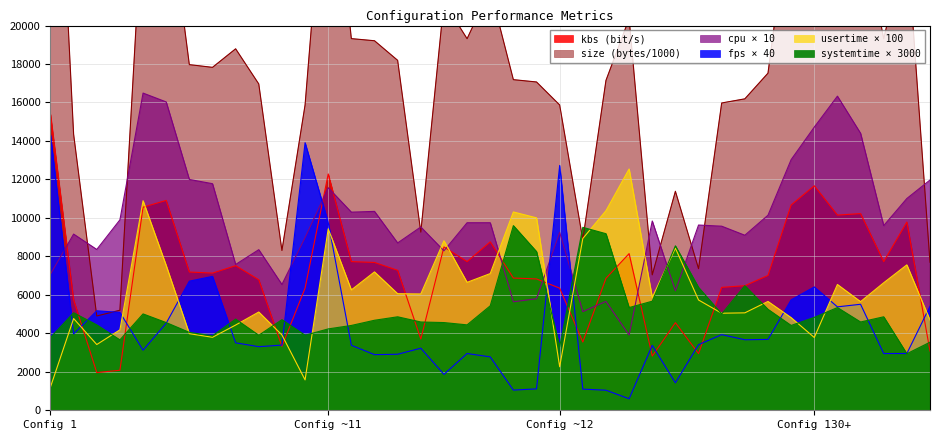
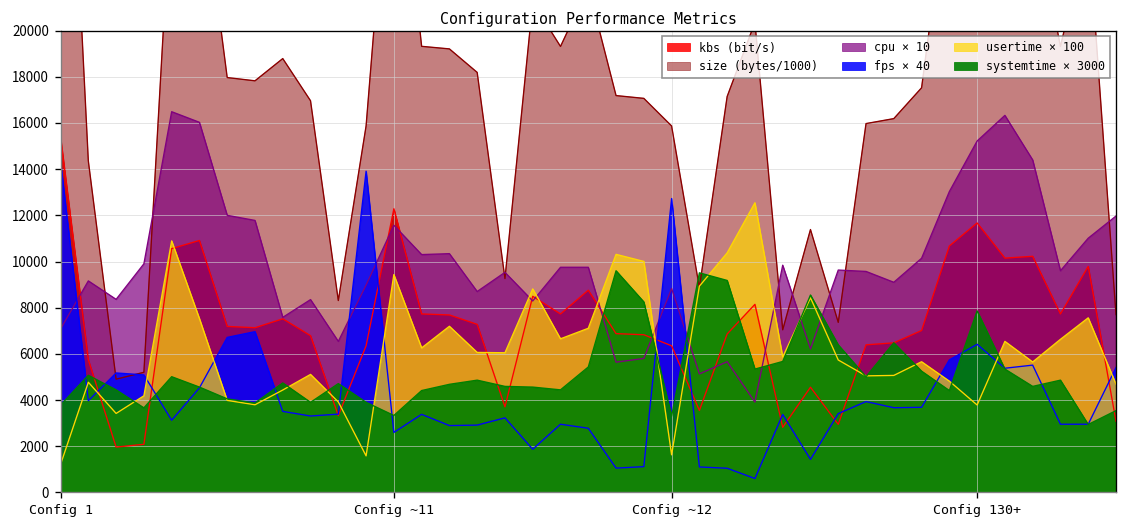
fps × 40, Config ~11: 9800 -> 2600
systemtime × 3000, Config ~11: 4200 -> 3300
cpu × 10, Config ~12: 9300 -> 8800
usertime × 100, Config ~12: 2300 -> 1600
cpu × 10, Config 130+: 14700 -> 15200
systemtime × 3000, Config 130+: 4800 -> 7900
